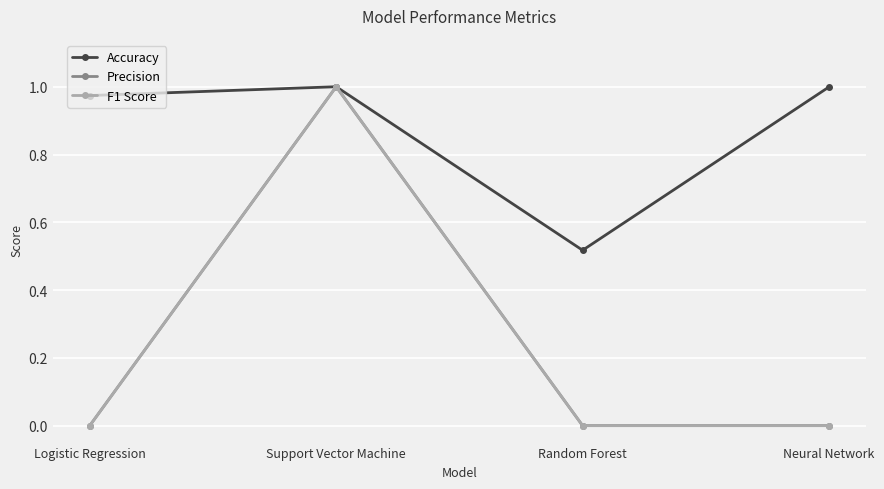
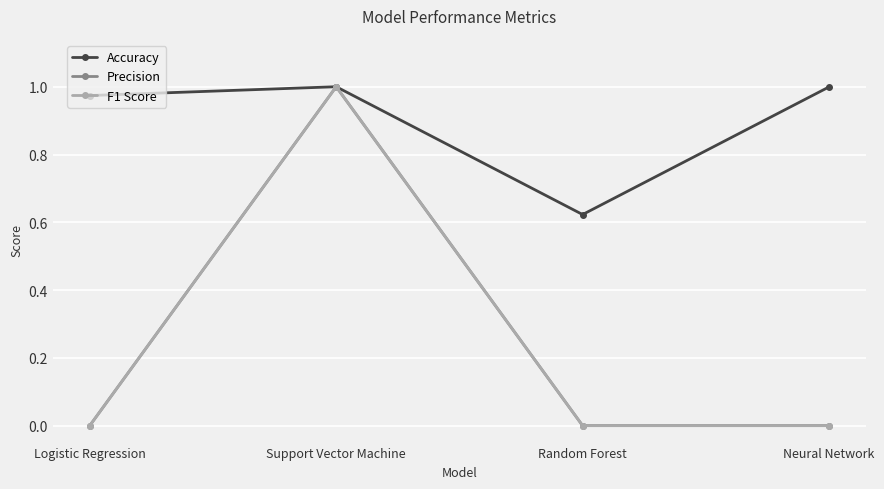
Accuracy, Random Forest: 0.52 -> 0.62
